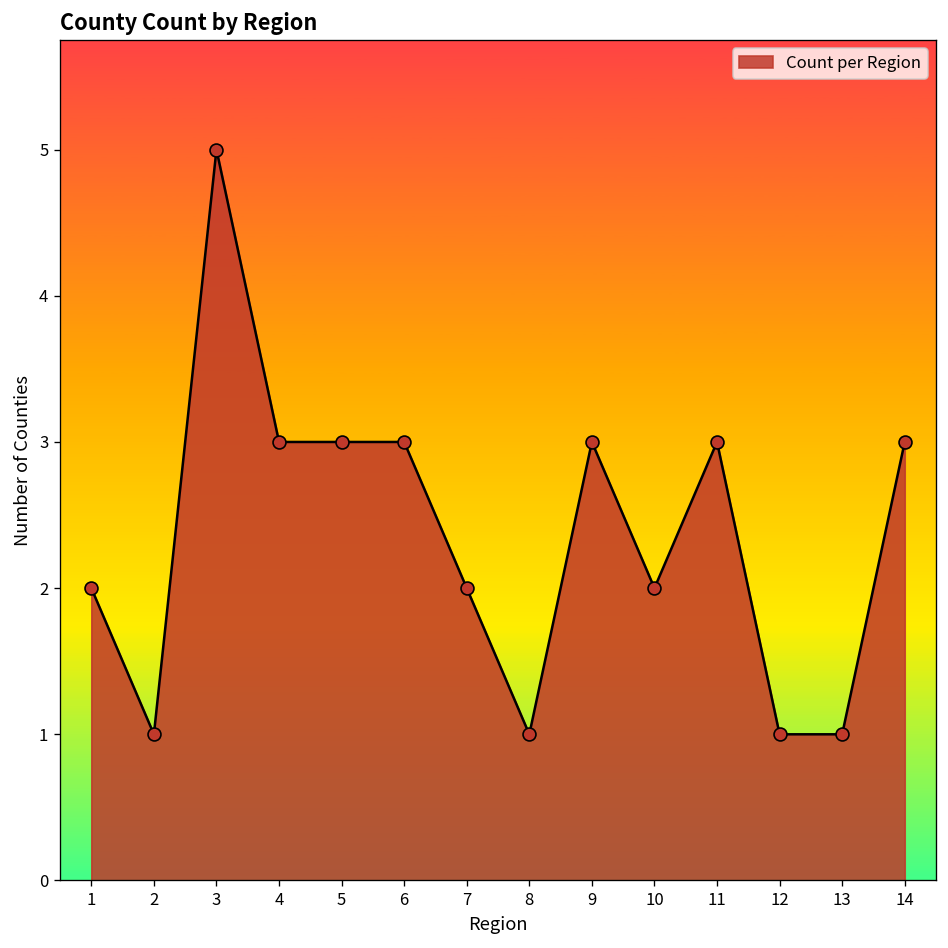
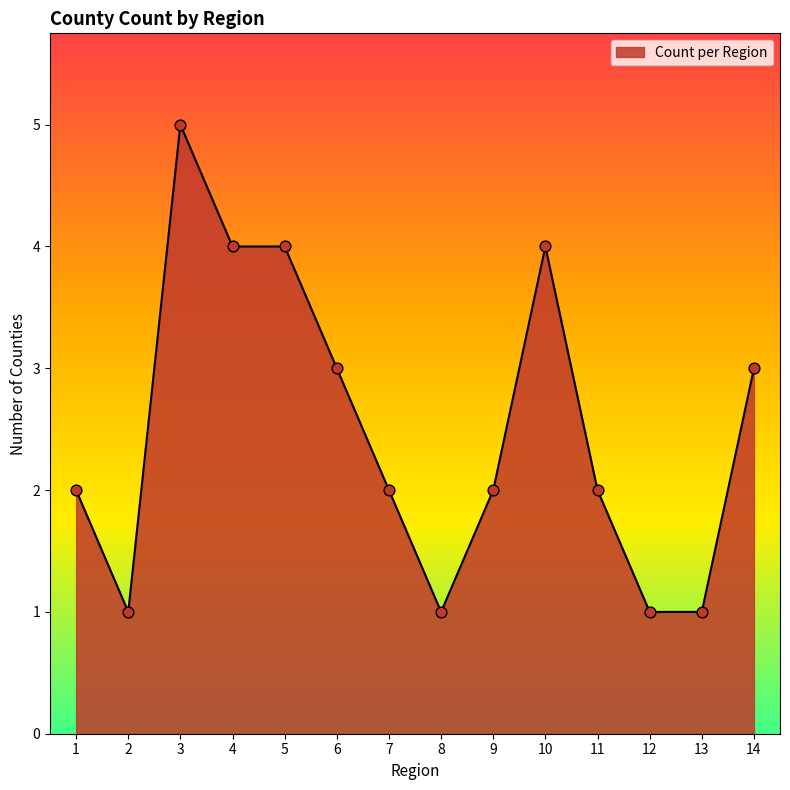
4: 3 -> 4
5: 3 -> 4
9: 3 -> 2
10: 2 -> 4
11: 3 -> 2
